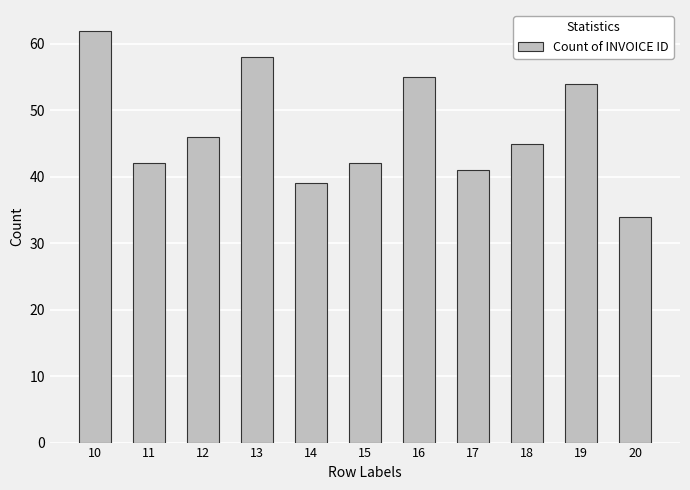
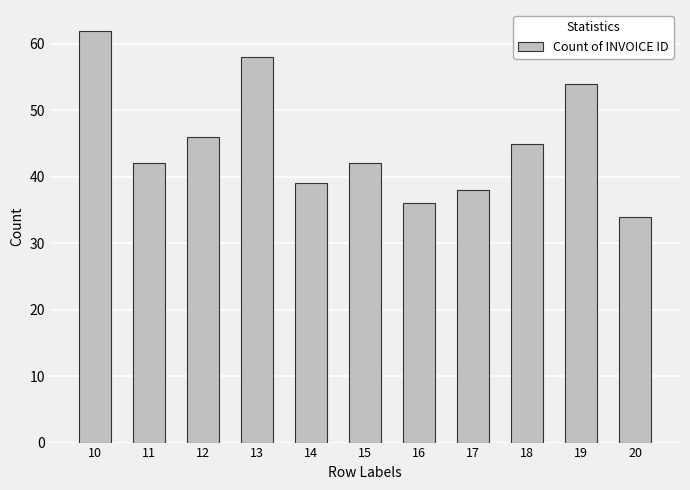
16: 55 -> 36
17: 41 -> 38
